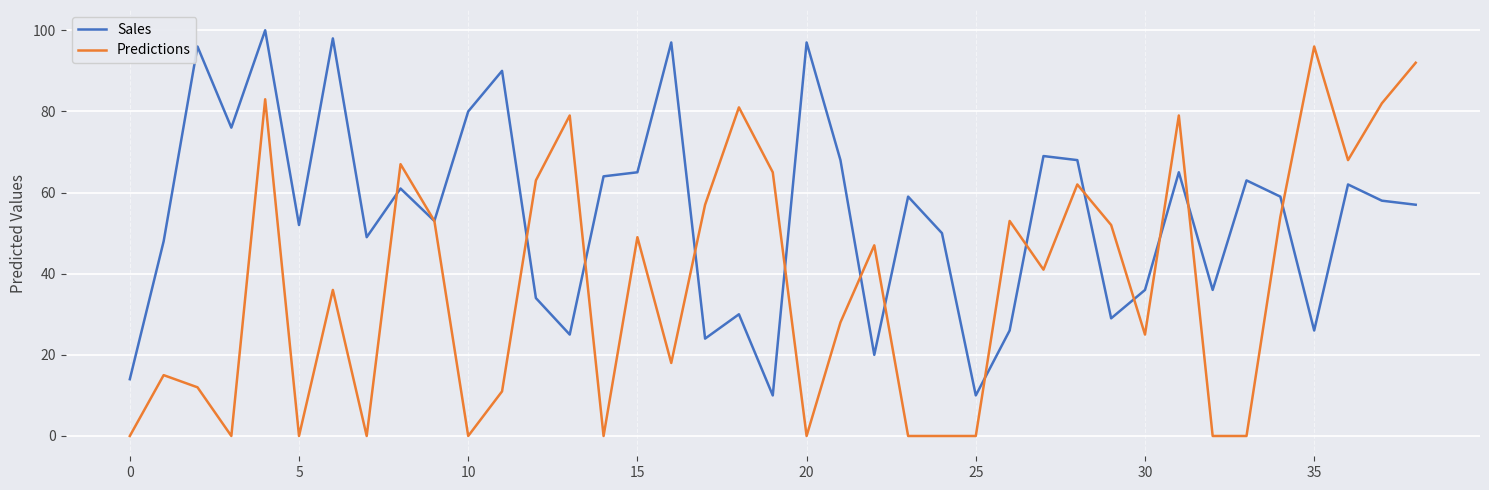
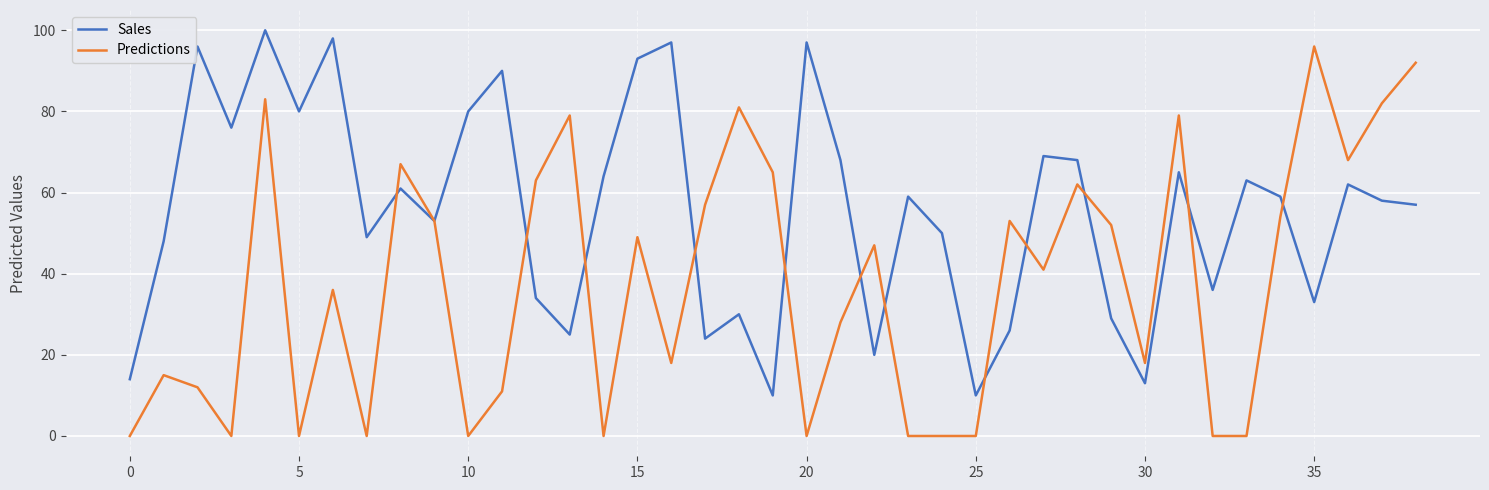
Sales, 5: 52 -> 80
Sales, 15: 65 -> 93
Sales, 30: 36 -> 13
Predictions, 30: 25 -> 18
Sales, 35: 26 -> 33
